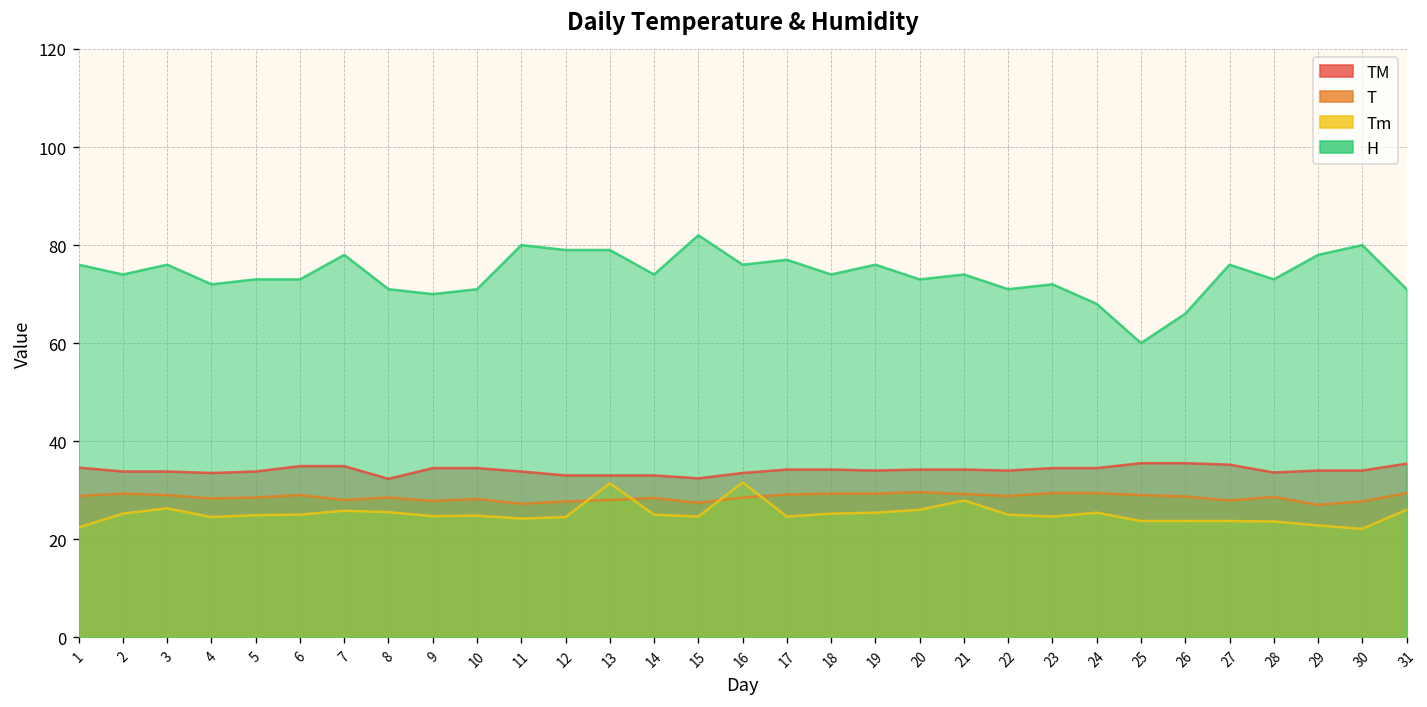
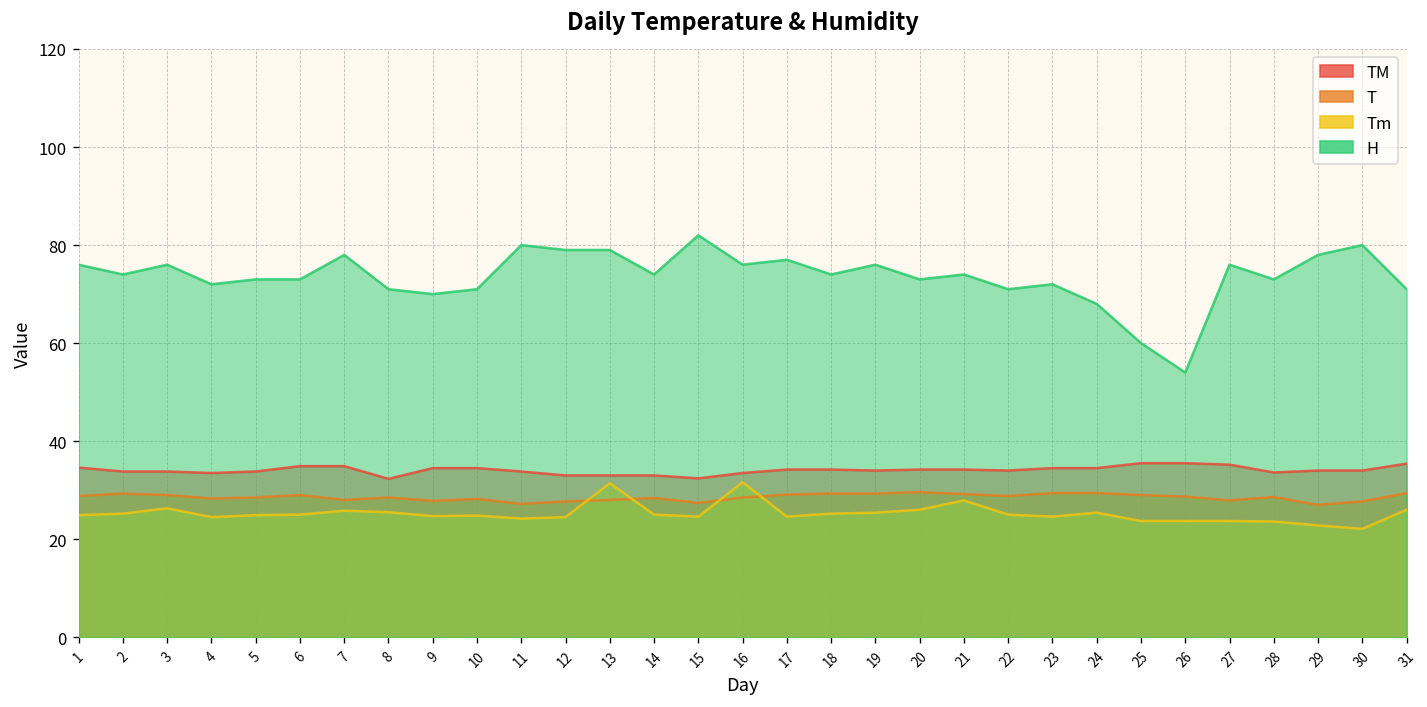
Tm, 1: 22 -> 25
H, 26: 66 -> 54
